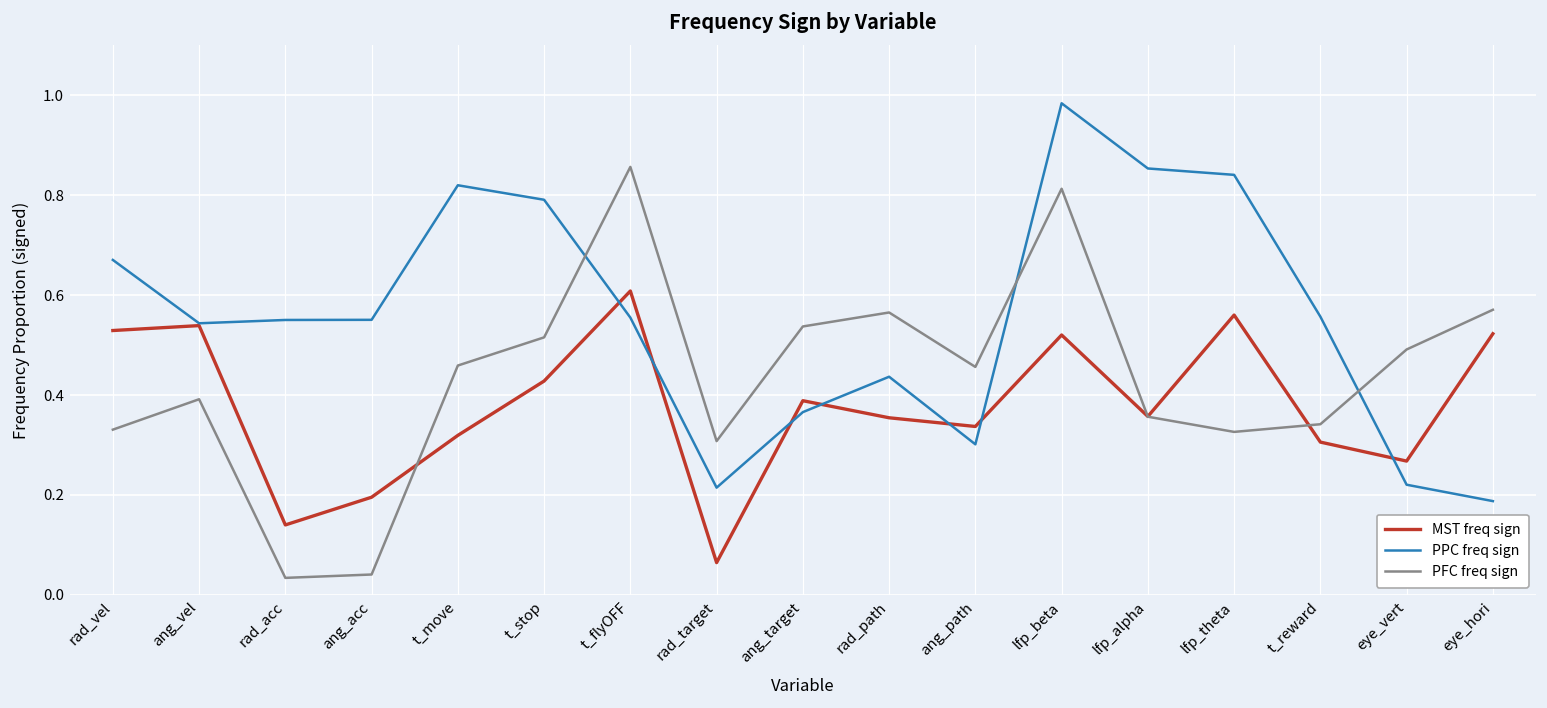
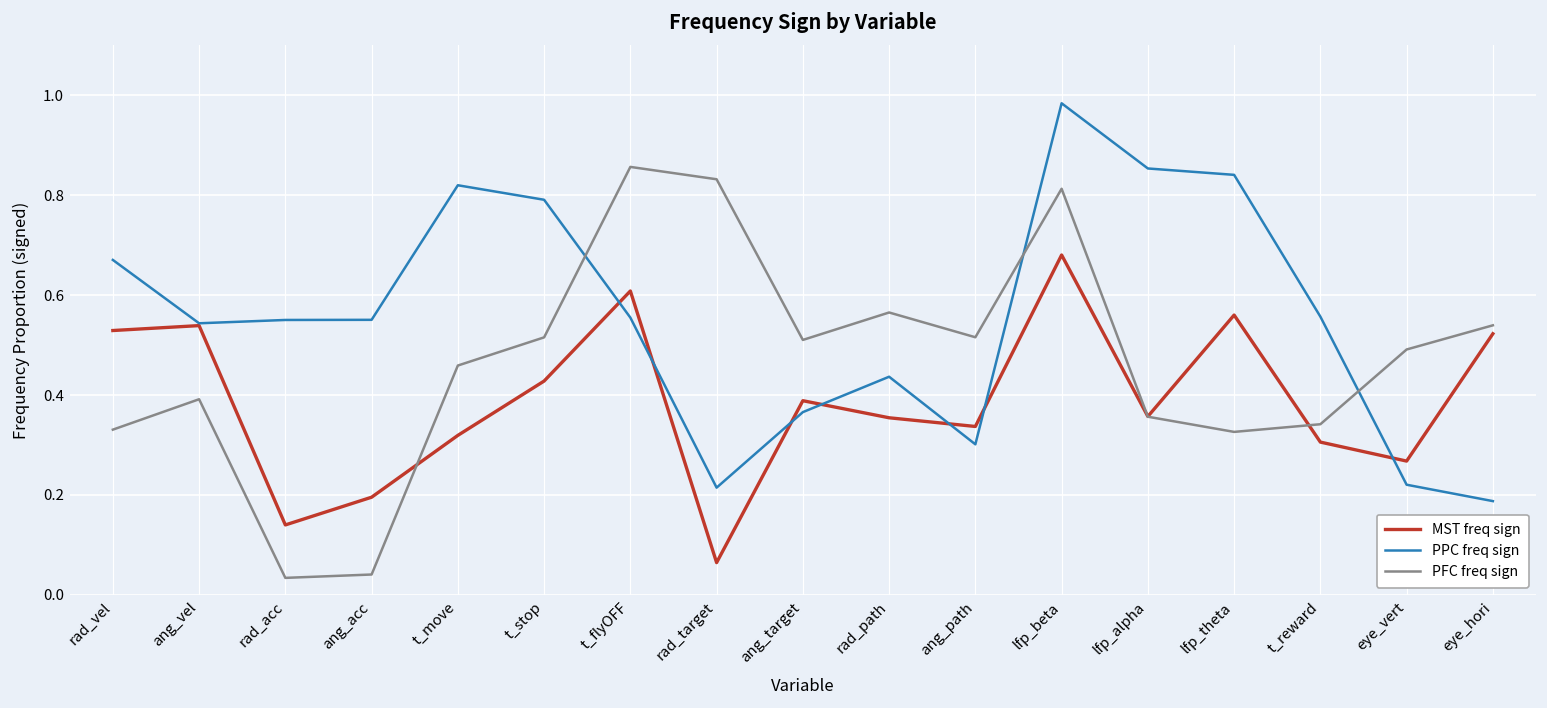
PFC freq sign, rad_target: 0.31 -> 0.83
PFC freq sign, ang_target: 0.54 -> 0.51
PFC freq sign, ang_path: 0.46 -> 0.52
MST freq sign, lfp_beta: 0.52 -> 0.68
PFC freq sign, eye_hori: 0.57 -> 0.54
